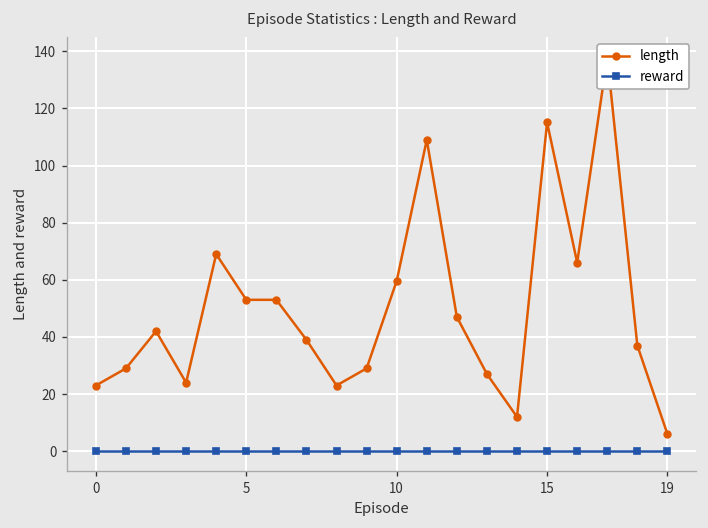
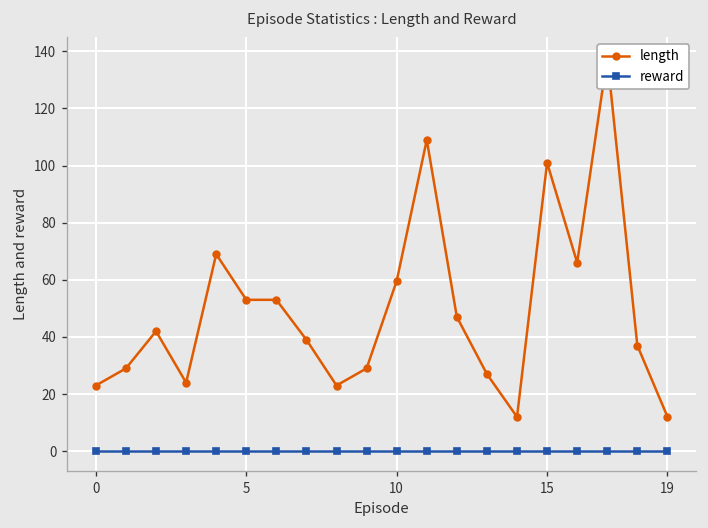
length, 15: 115 -> 101
length, 19: 6 -> 12
